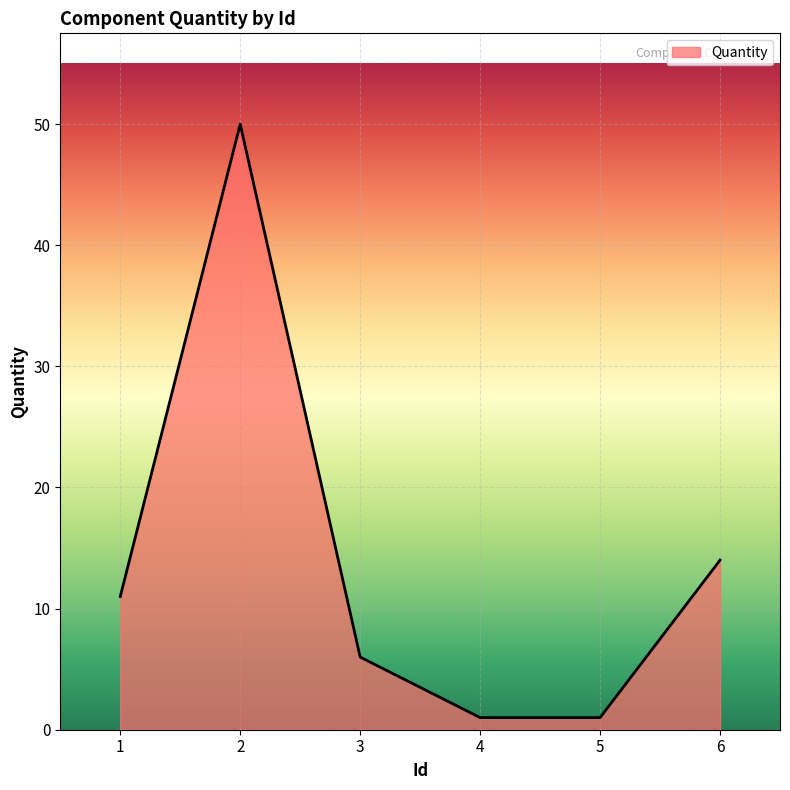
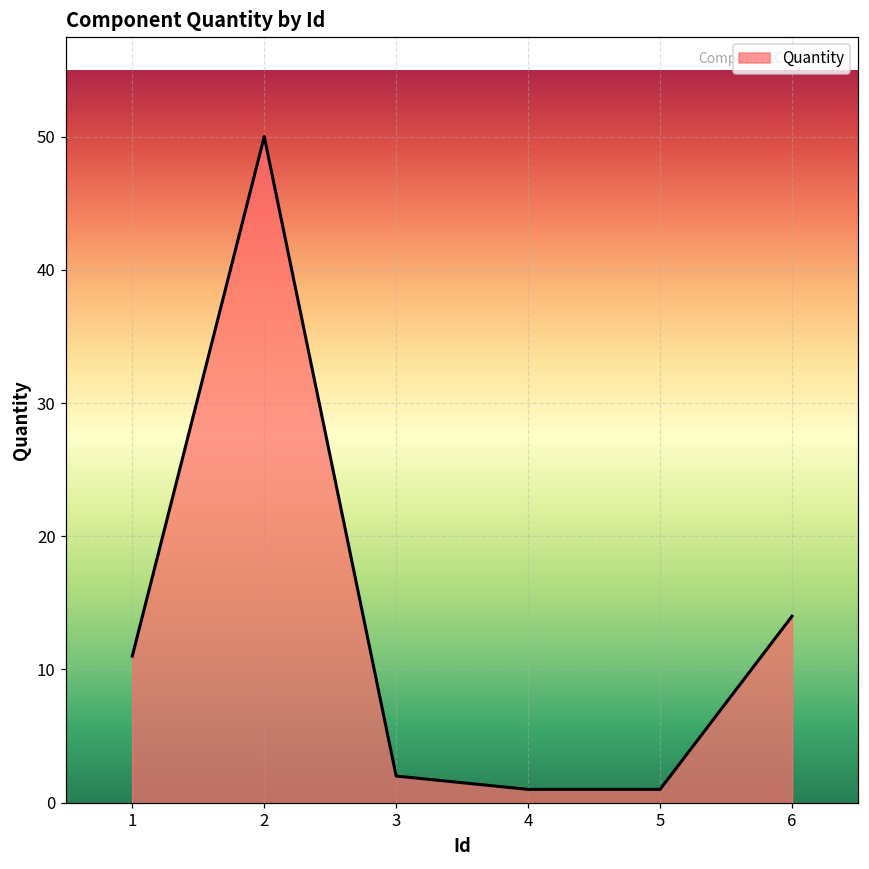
3: 6 -> 2
